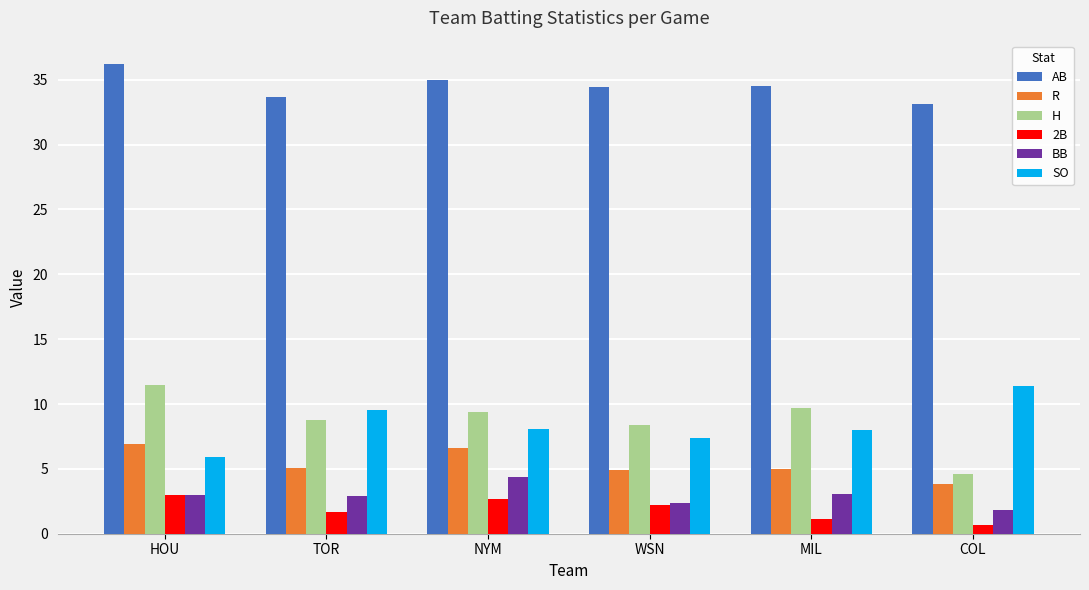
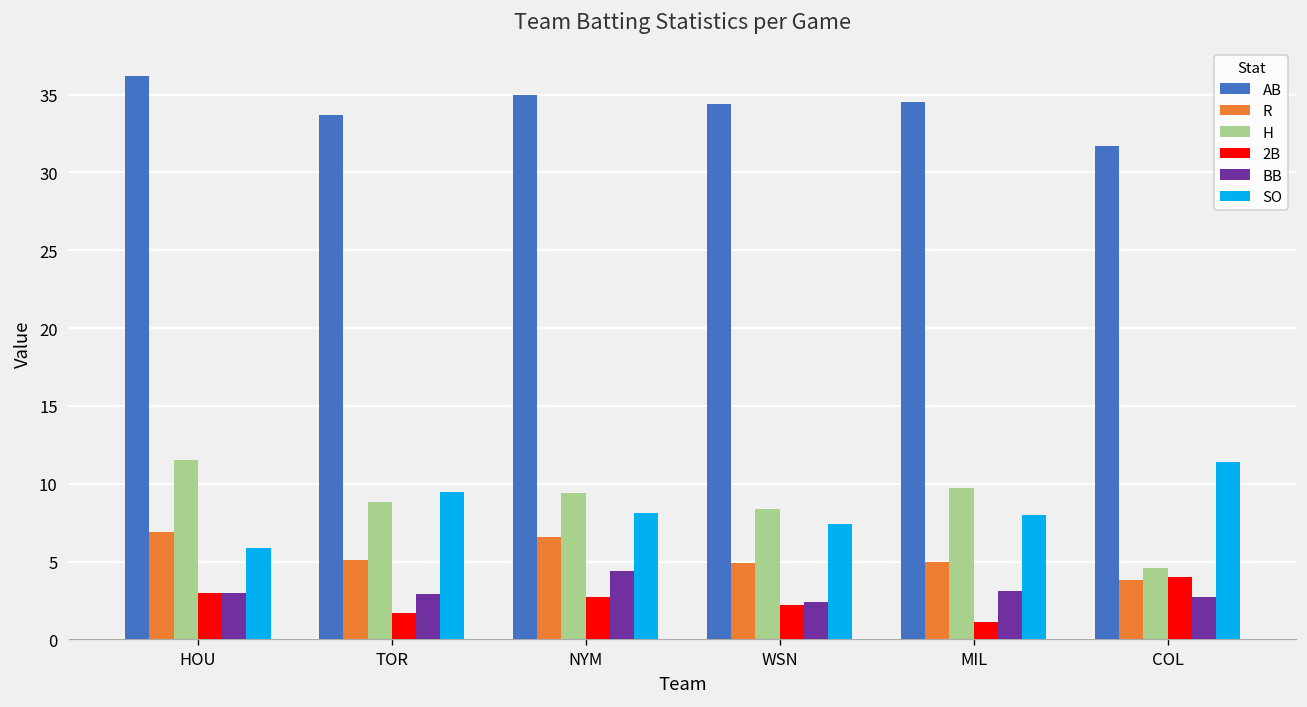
AB, COL: 33.1 -> 31.7
2B, COL: 0.7 -> 4.0
BB, COL: 1.8 -> 2.7
